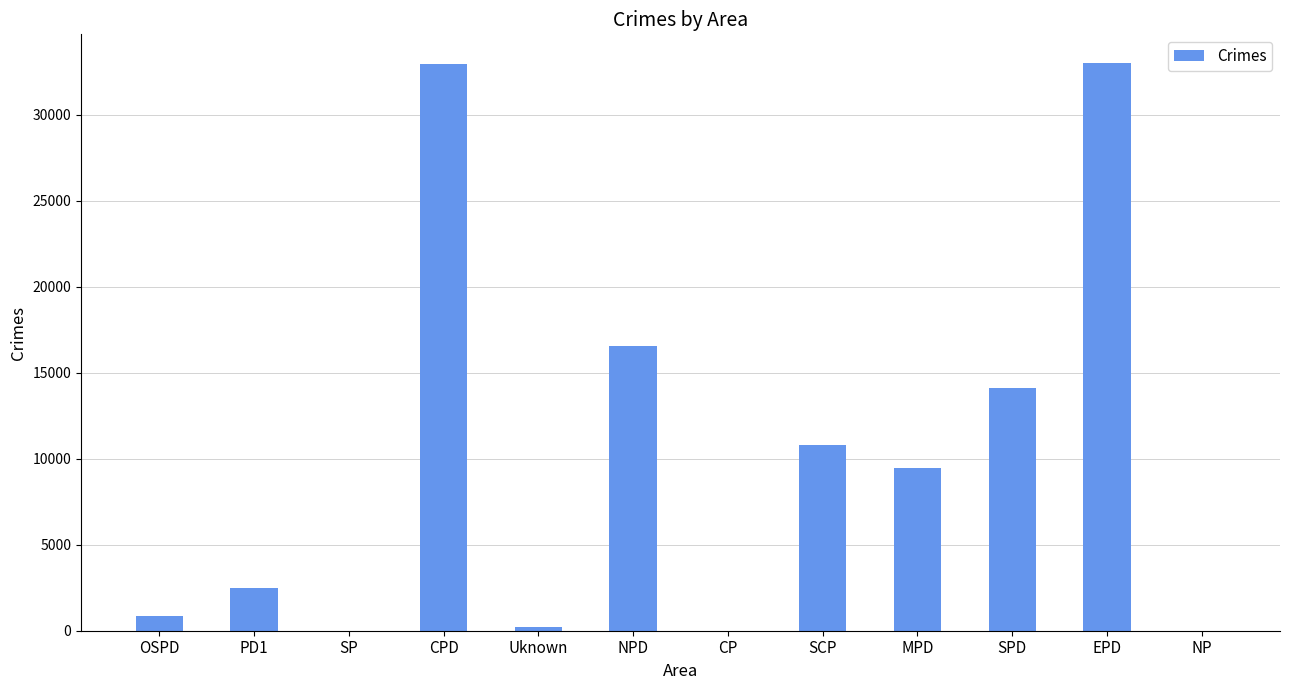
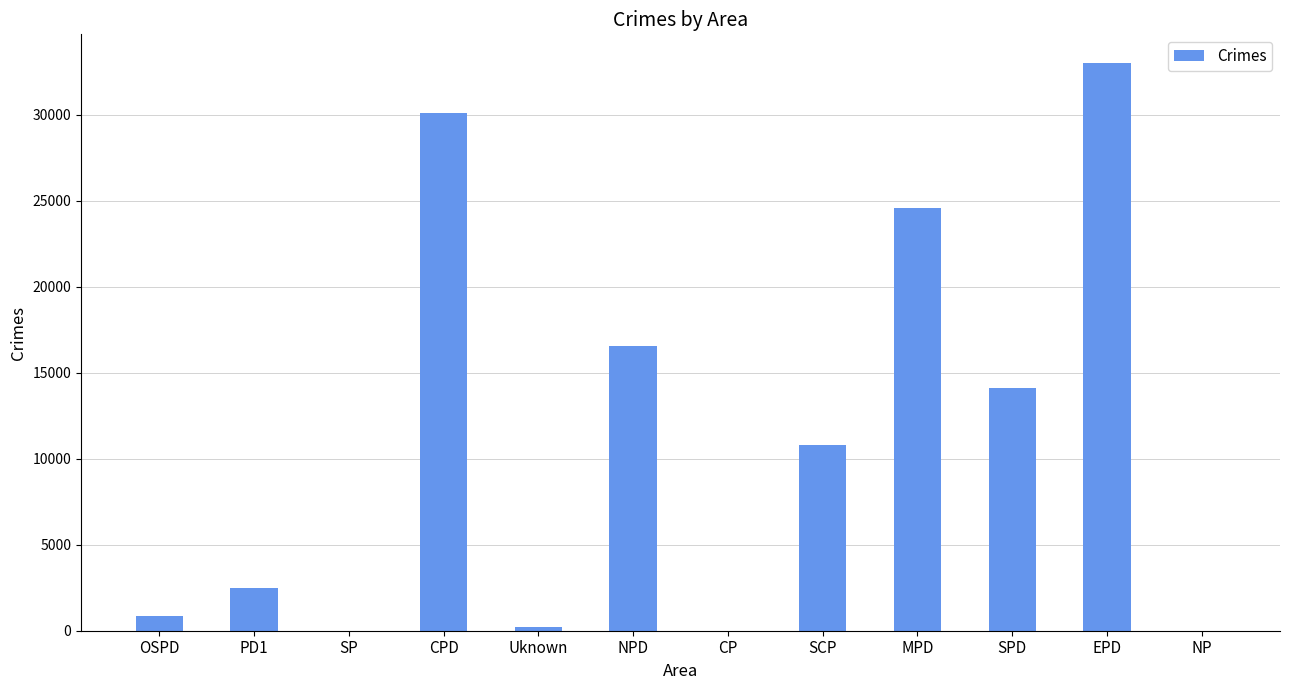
CPD: 32900 -> 30100
MPD: 9500 -> 24600
